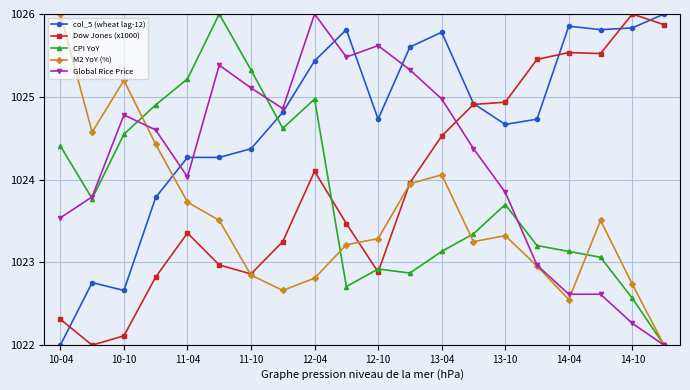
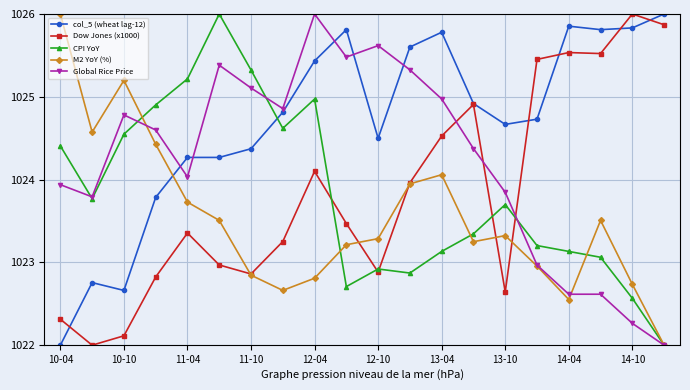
Global Rice Price, 10-04: 1023.5 -> 1023.9
col_5 (wheat lag-12), 12-10: 1024.7 -> 1024.5
Dow Jones (x1000), 13-10: 1024.9 -> 1022.6
